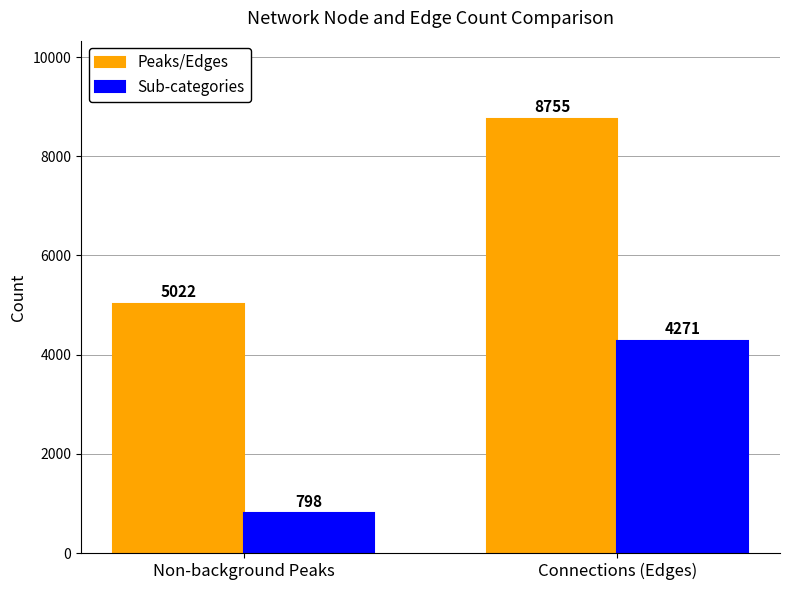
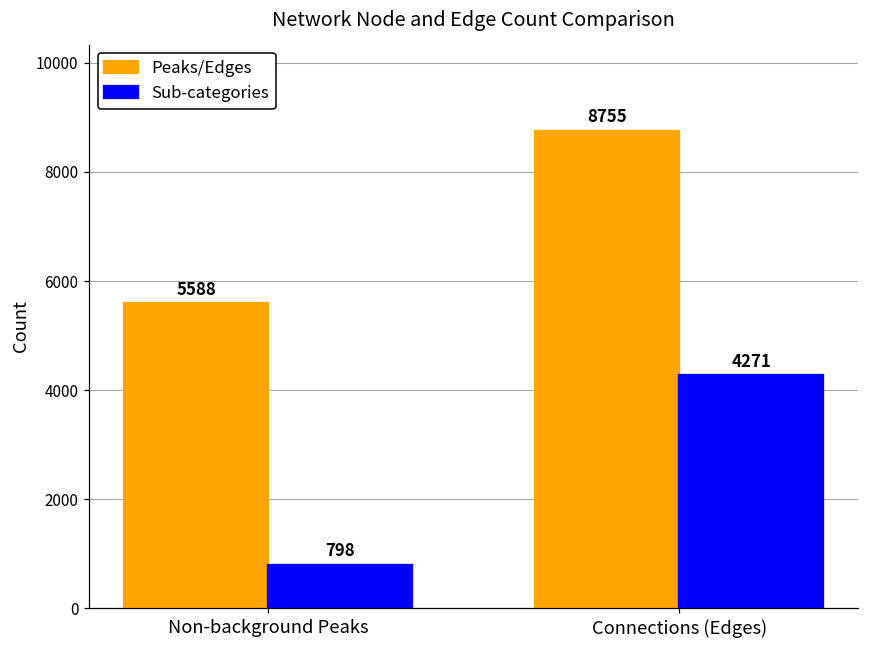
Peaks/Edges, Non-background Peaks: 5022 -> 5588
